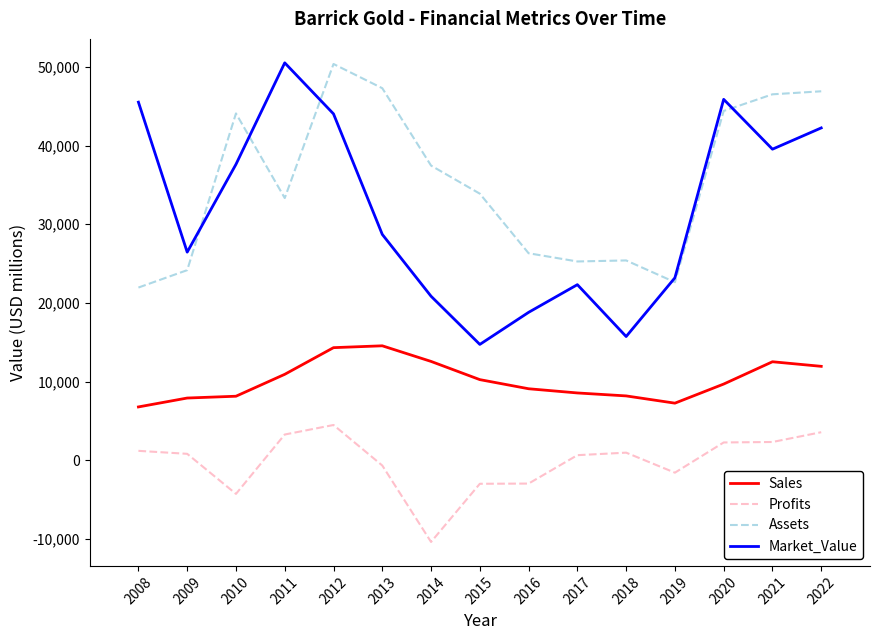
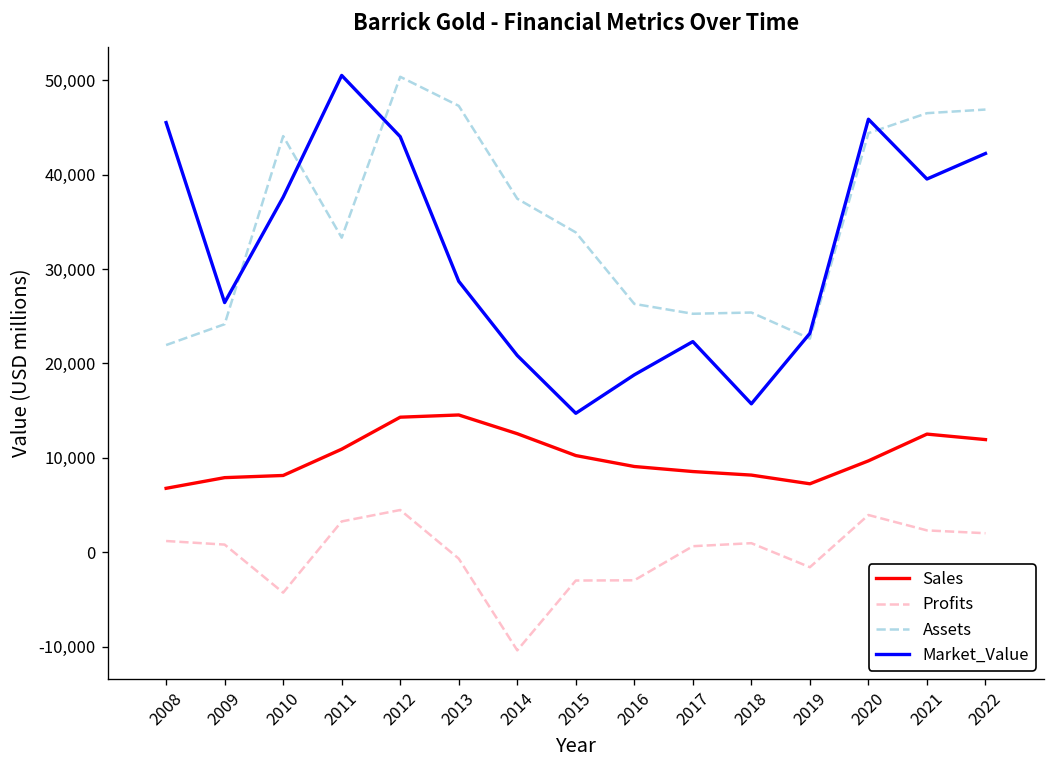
Profits, 2020: 2,000 -> 4,000
Profits, 2022: 4,000 -> 2,000
